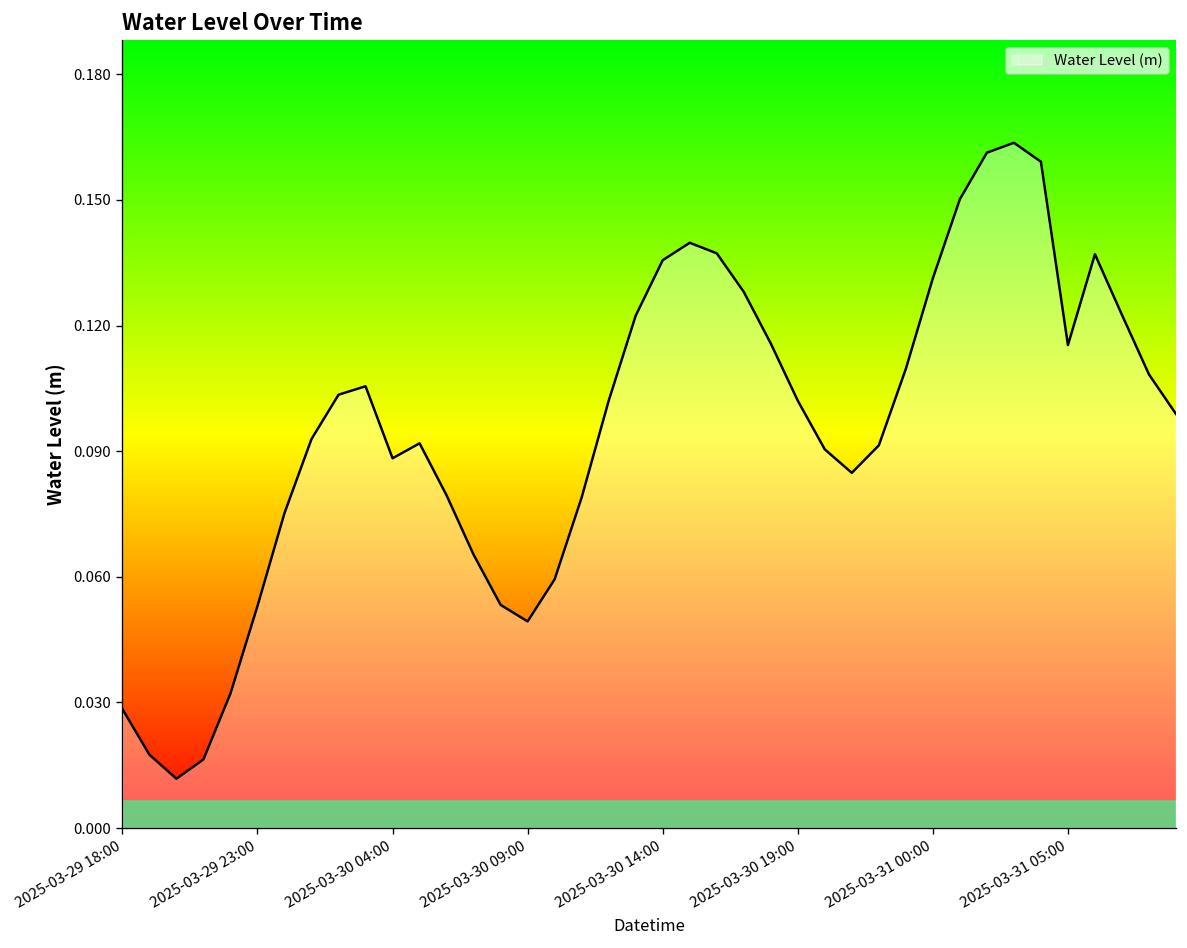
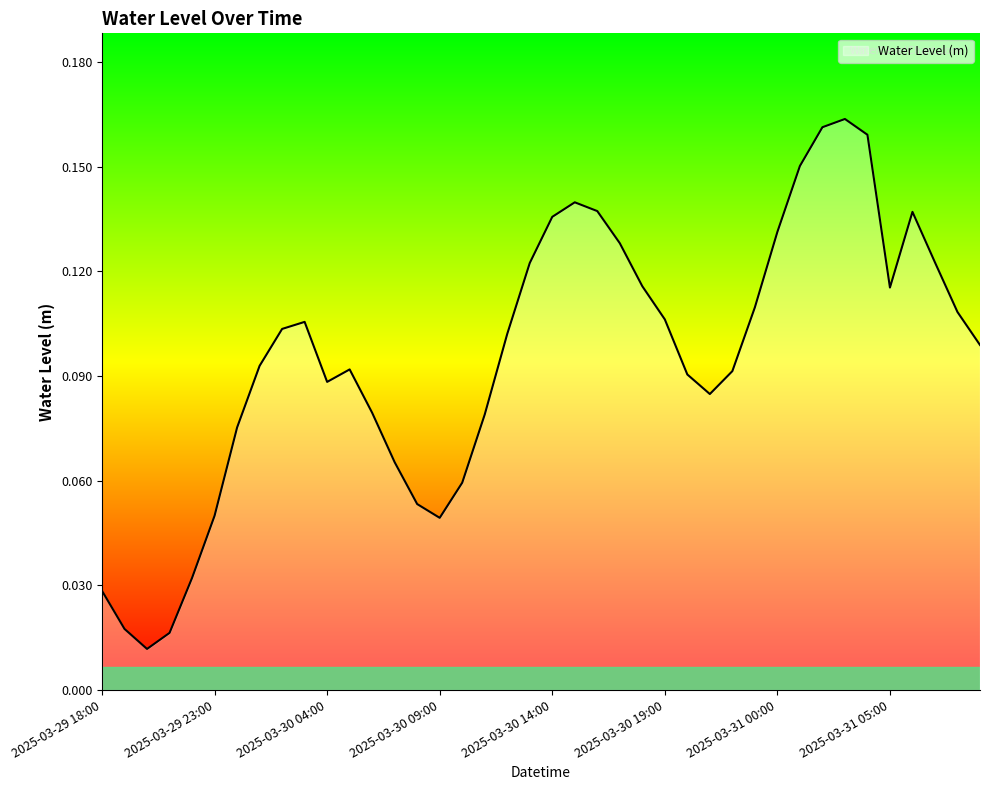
2025-03-29 23:00: 0.053 -> 0.050
2025-03-30 19:00: 0.102 -> 0.106
